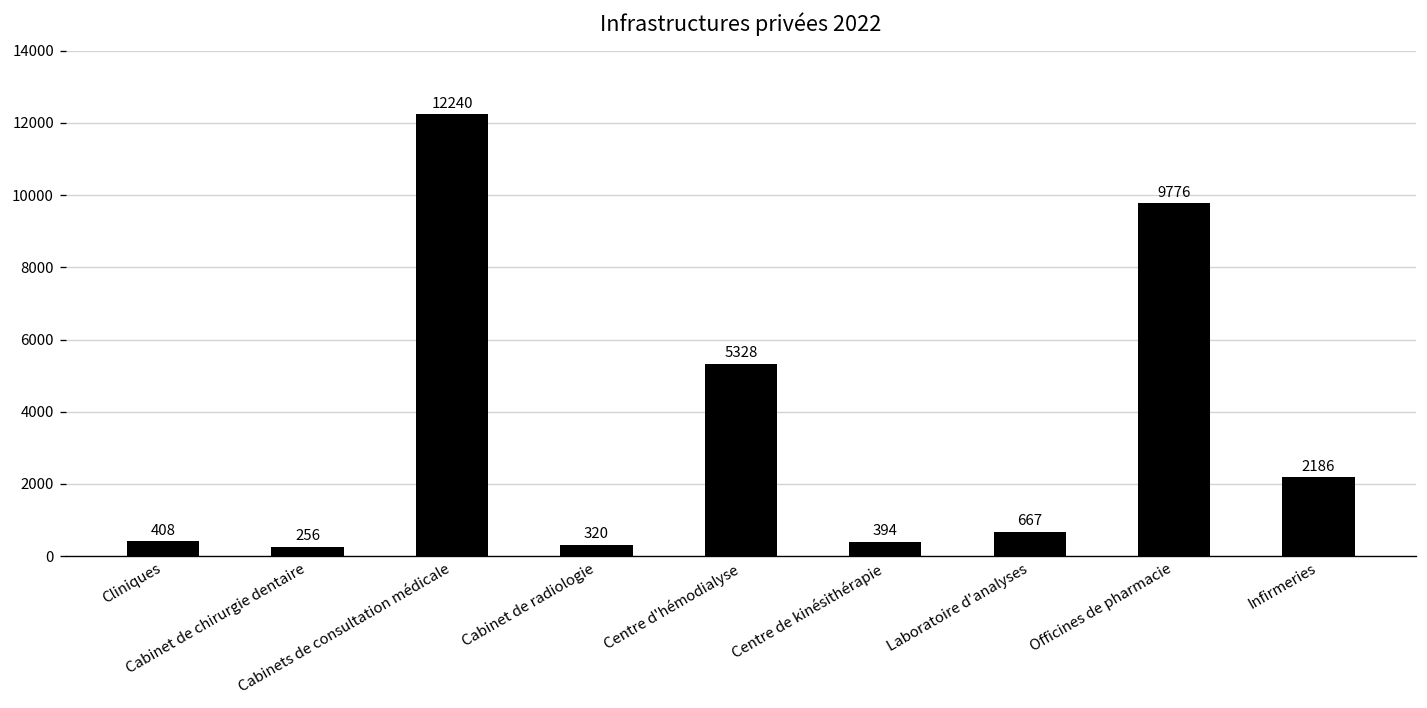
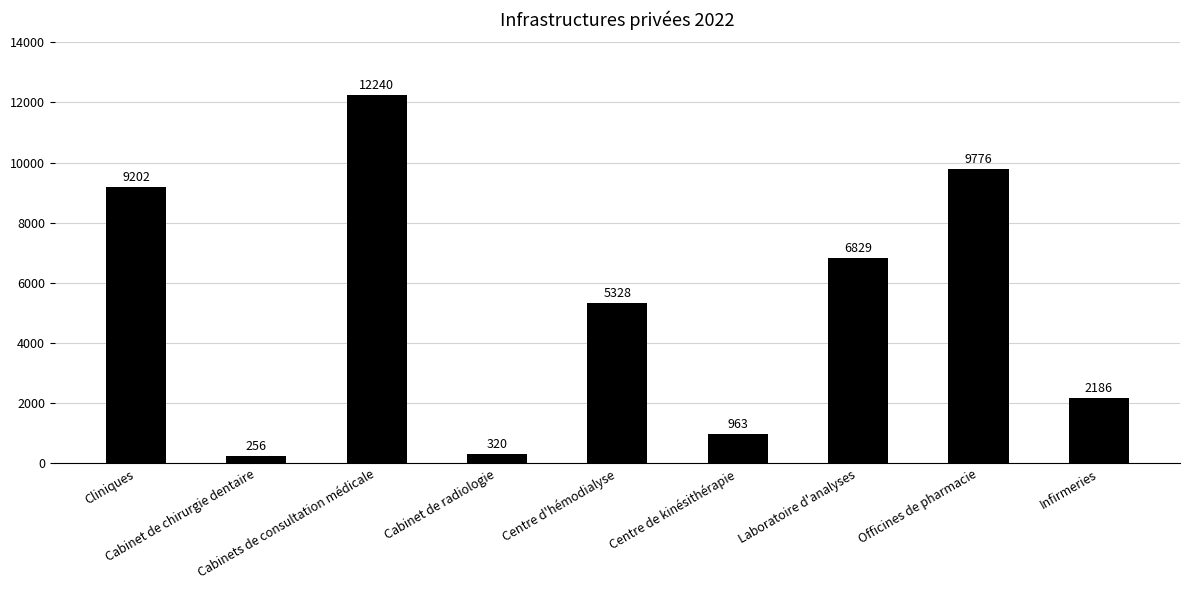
Cliniques: 408 -> 9202
Centre de kinésithérapie: 394 -> 963
Laboratoire d'analyses: 667 -> 6829
